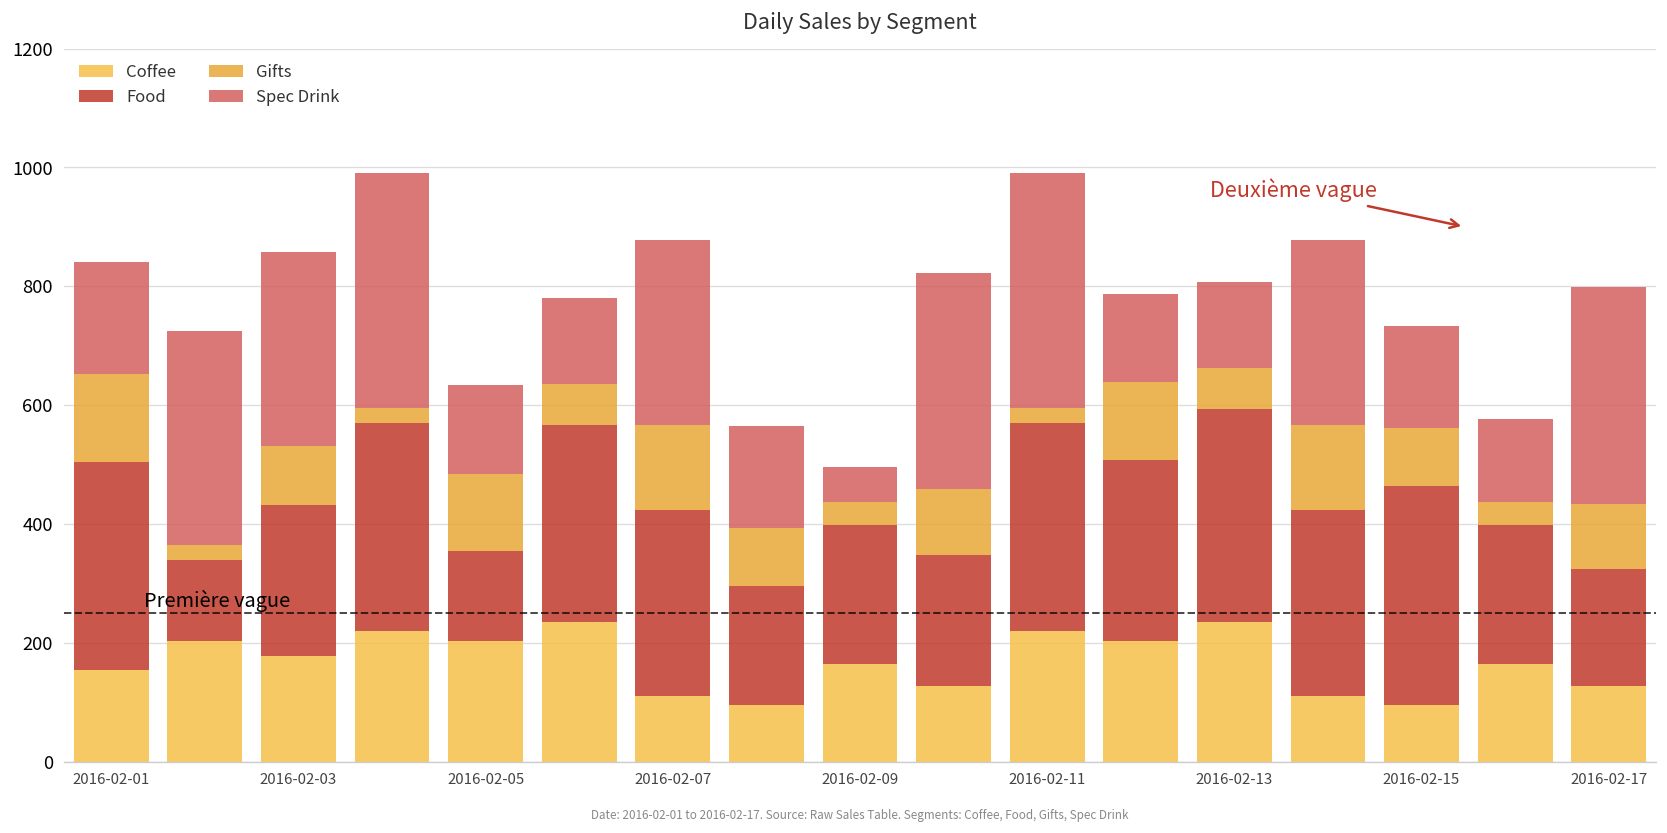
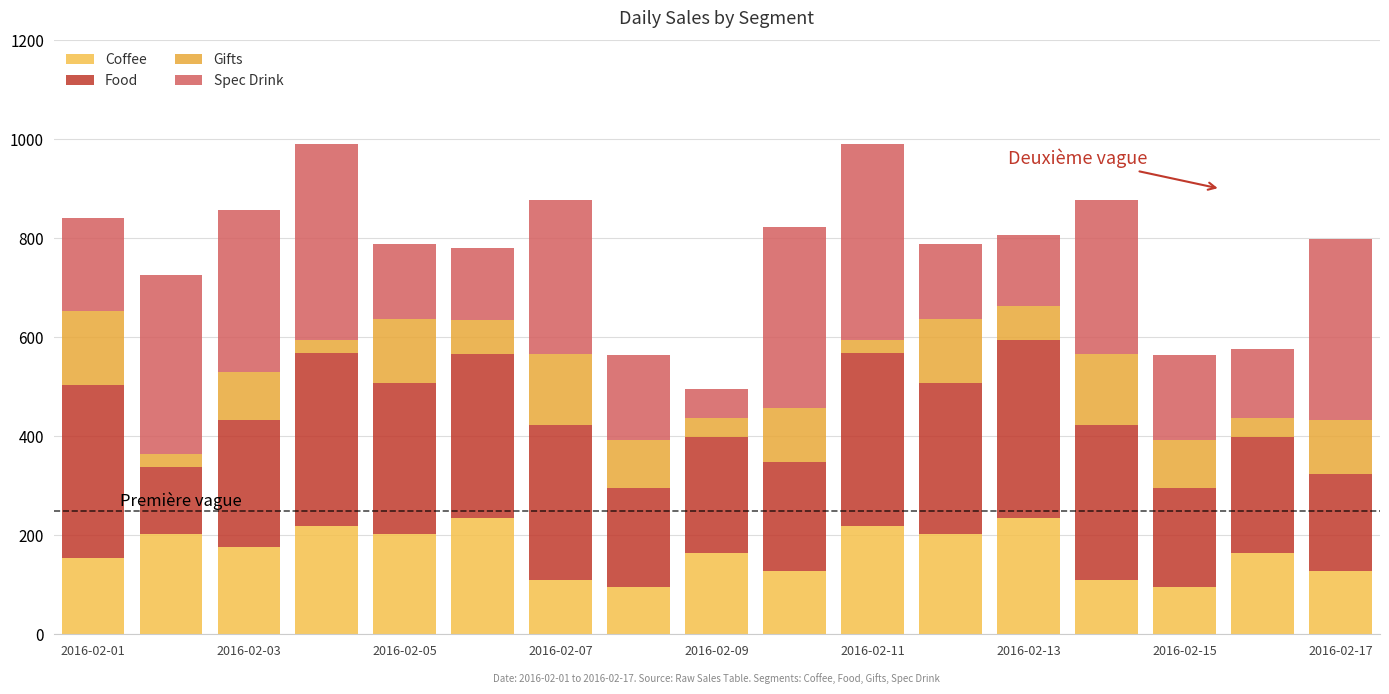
Food, 2016-02-05: 150 -> 310
Food, 2016-02-15: 370 -> 200
